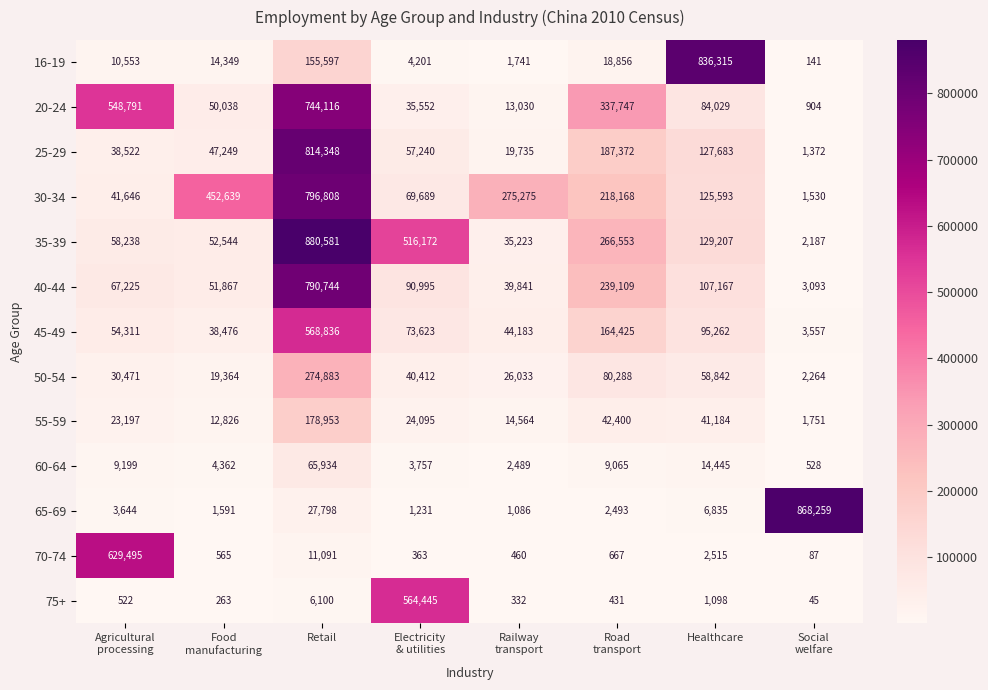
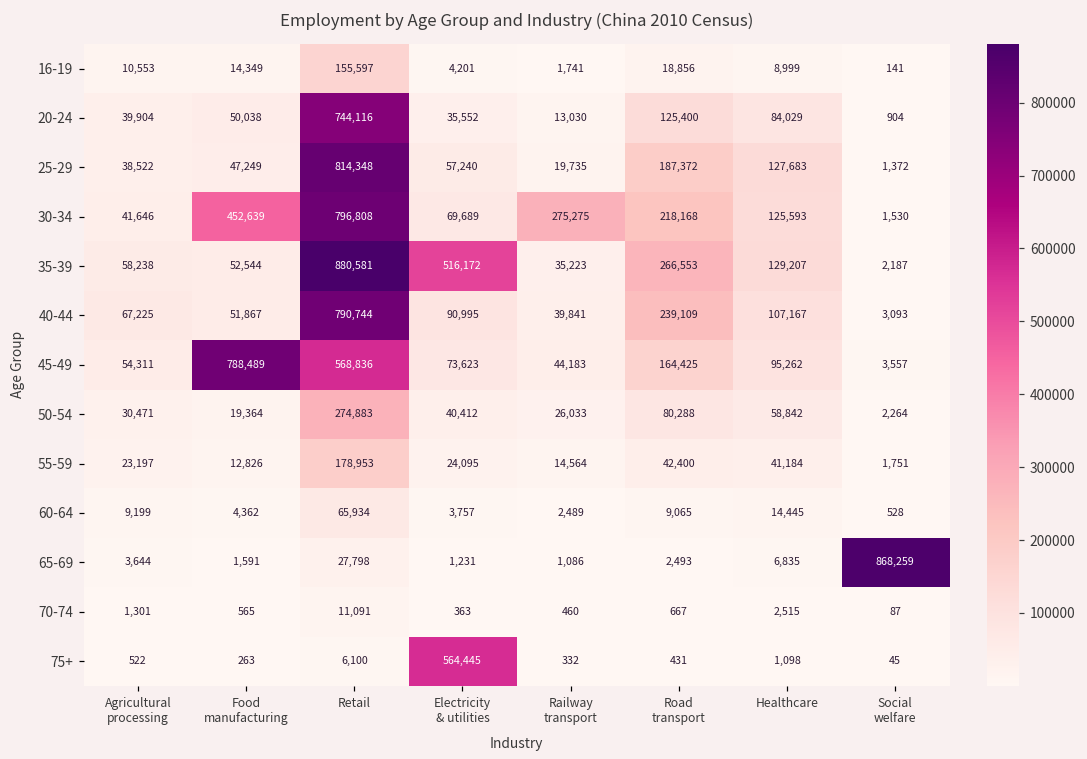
16-19, Healthcare: 836,315 -> 8,999
20-24, Agricultural processing: 548,791 -> 39,904
20-24, Road transport: 337,747 -> 125,400
45-49, Food manufacturing: 38,476 -> 788,489
70-74, Agricultural processing: 629,495 -> 1,301
